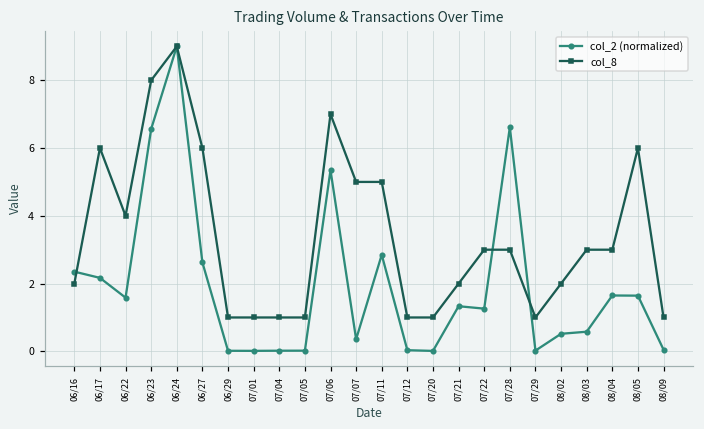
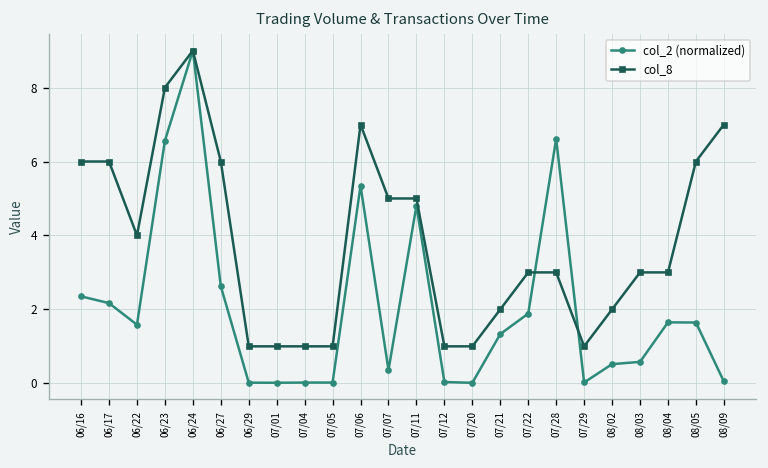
col_8, 06/16: 2 -> 6
col_2 (normalized), 07/11: 2.8 -> 4.8
col_2 (normalized), 07/22: 1.3 -> 1.9
col_8, 08/09: 1 -> 7
